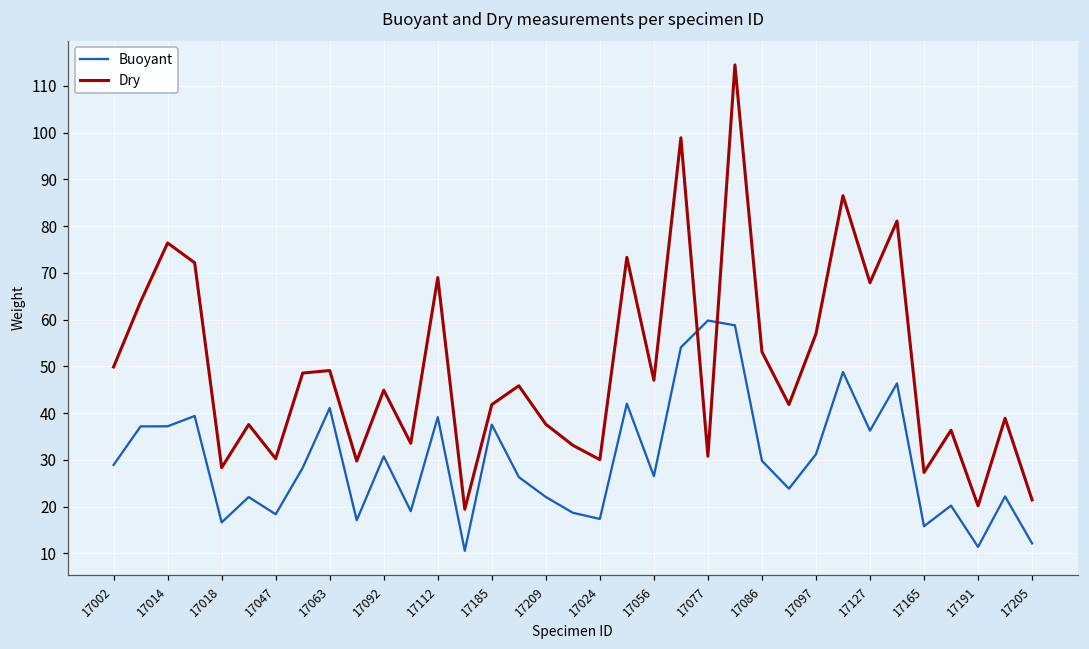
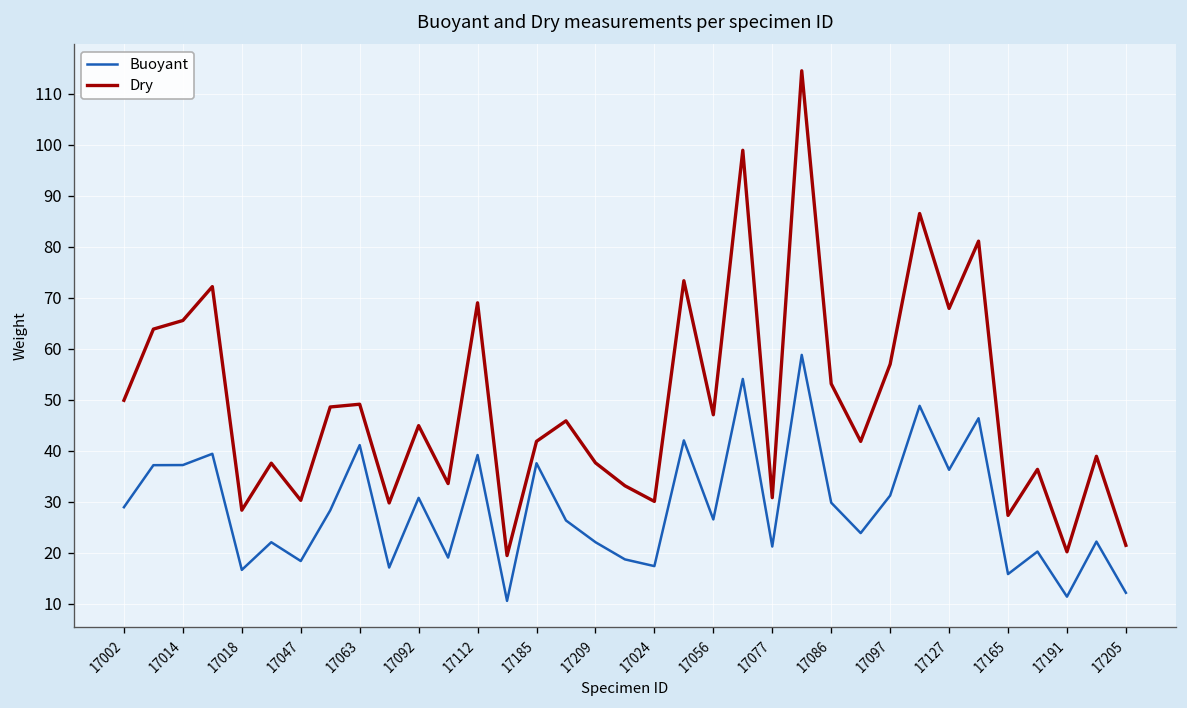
Dry, 17014: 76 -> 66
Buoyant, 17077: 60 -> 21
